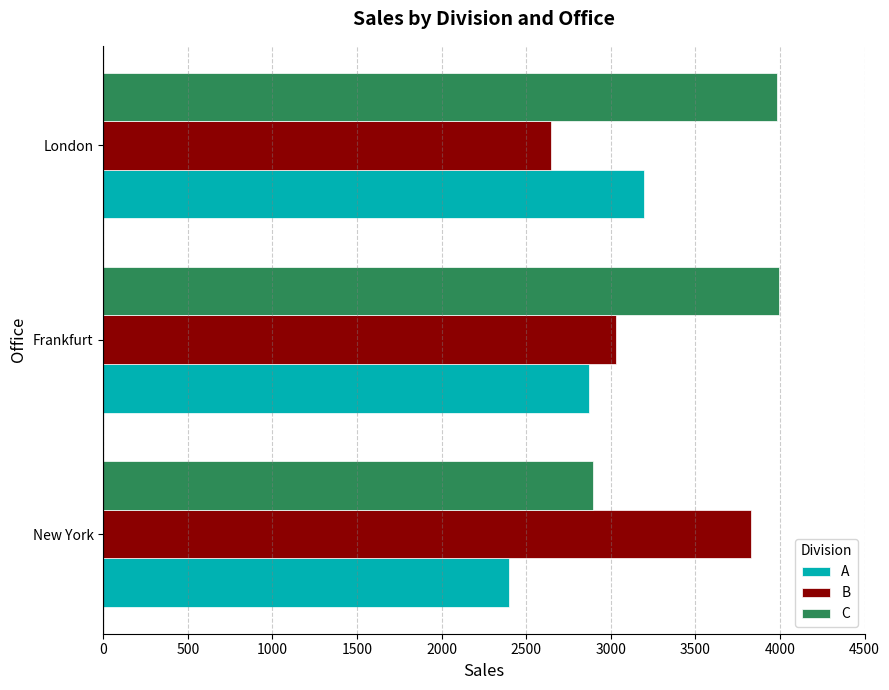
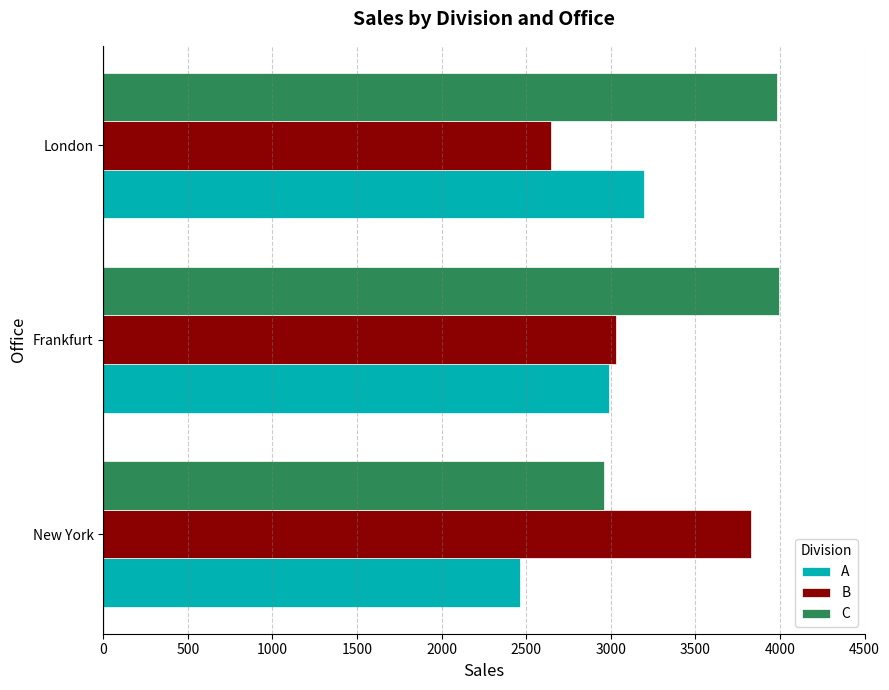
A, Frankfurt: 2870 -> 2990
C, New York: 2890 -> 2960
A, New York: 2400 -> 2460
